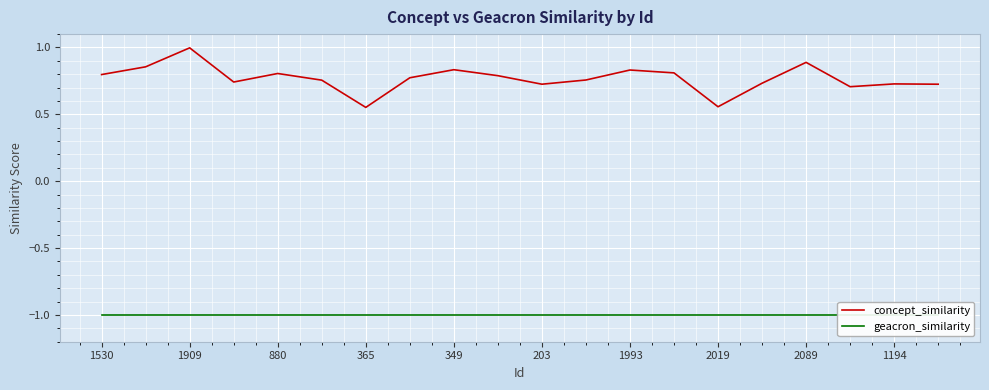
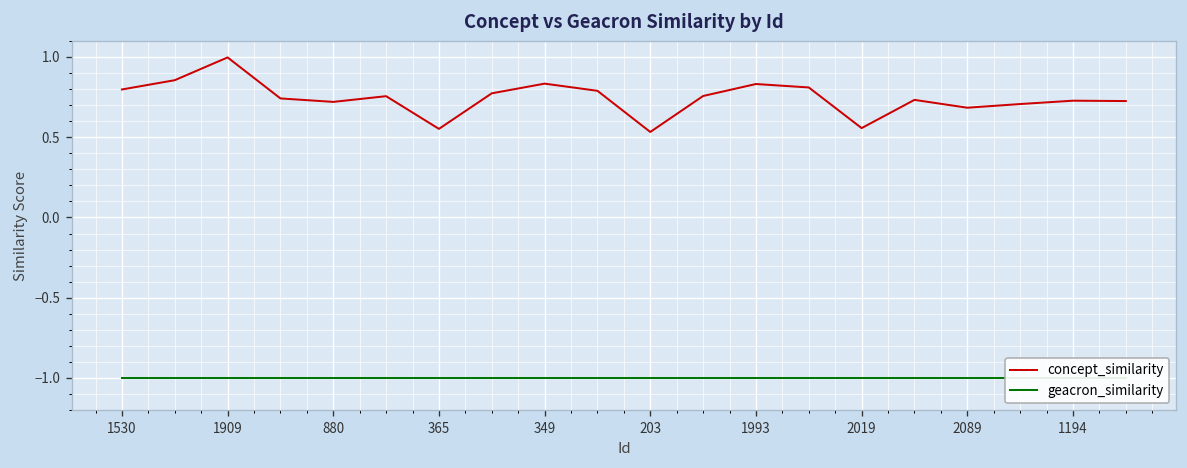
concept_similarity, 880: 0.81 -> 0.72
concept_similarity, 203: 0.73 -> 0.53
concept_similarity, 2089: 0.89 -> 0.68
